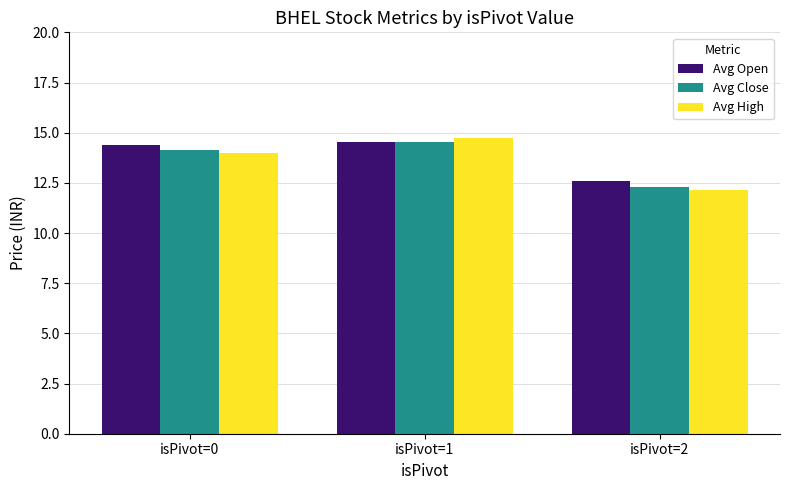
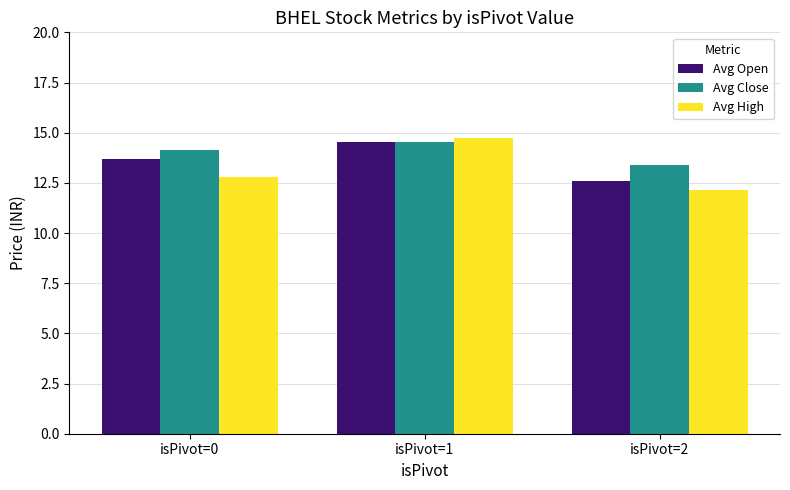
Avg Open, isPivot=0: 14.4 -> 13.7
Avg High, isPivot=0: 14.0 -> 12.8
Avg Close, isPivot=2: 12.3 -> 13.4
